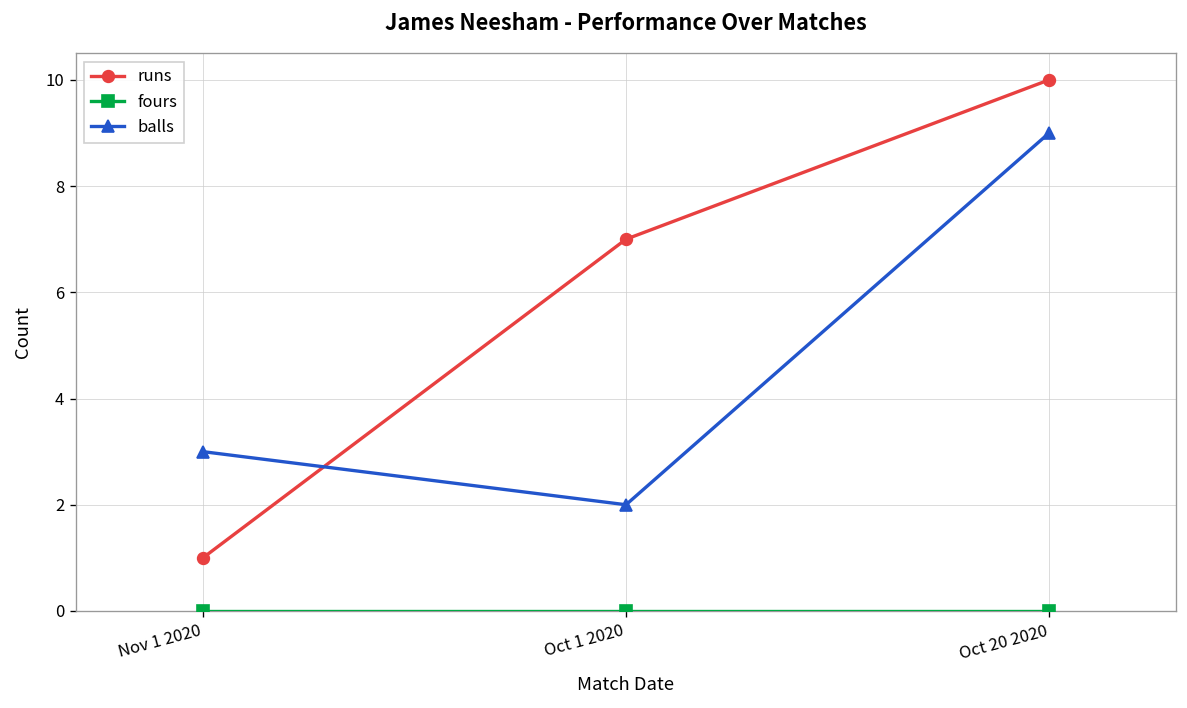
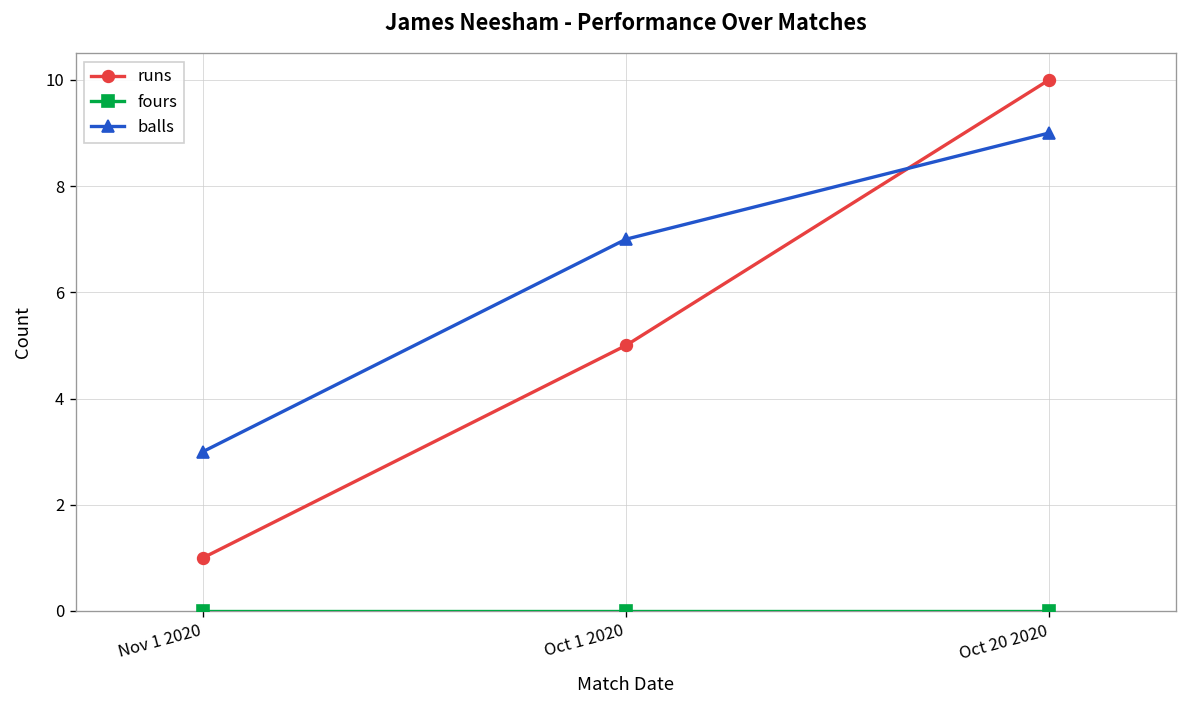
runs, Oct 1 2020: 7 -> 5
balls, Oct 1 2020: 2 -> 7
